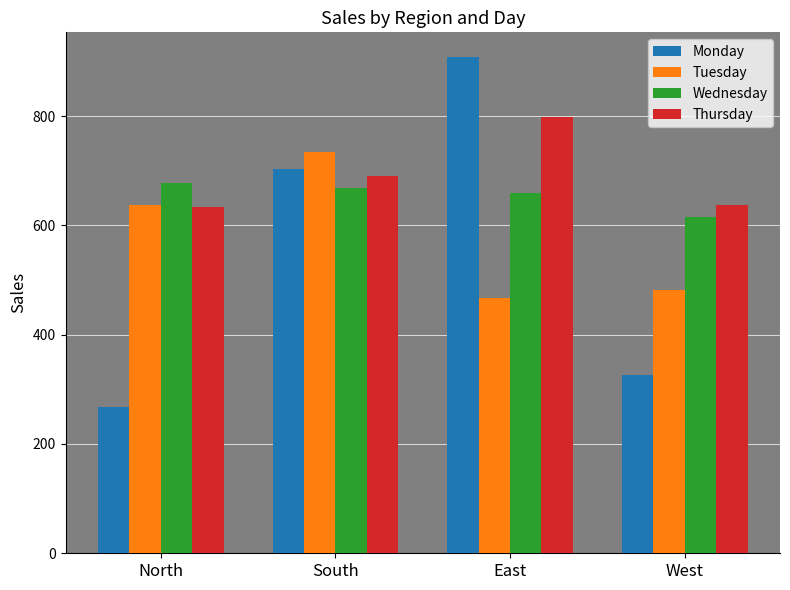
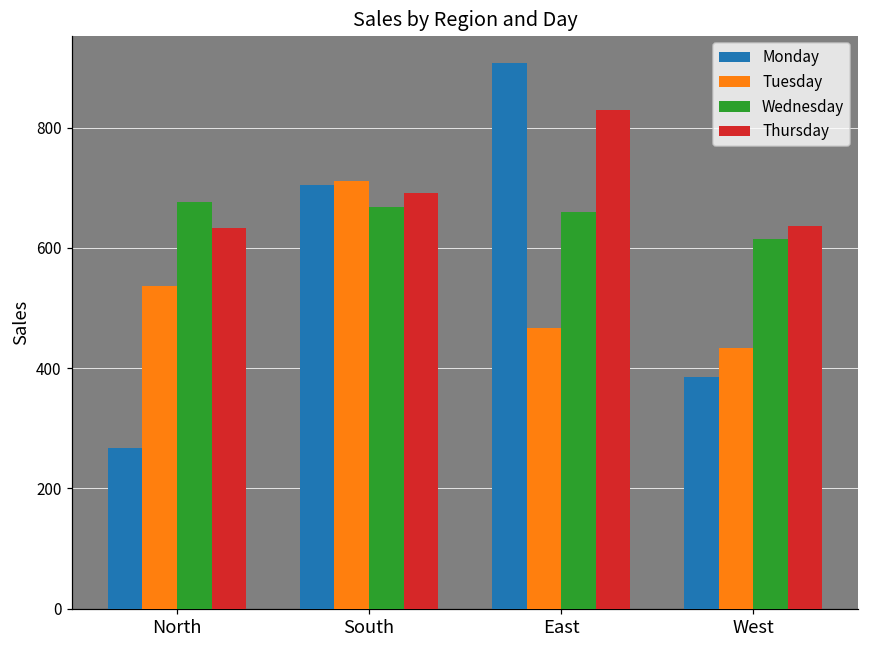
Tuesday, North: 640 -> 540
Tuesday, South: 730 -> 710
Thursday, East: 800 -> 830
Monday, West: 330 -> 390
Tuesday, West: 480 -> 430
